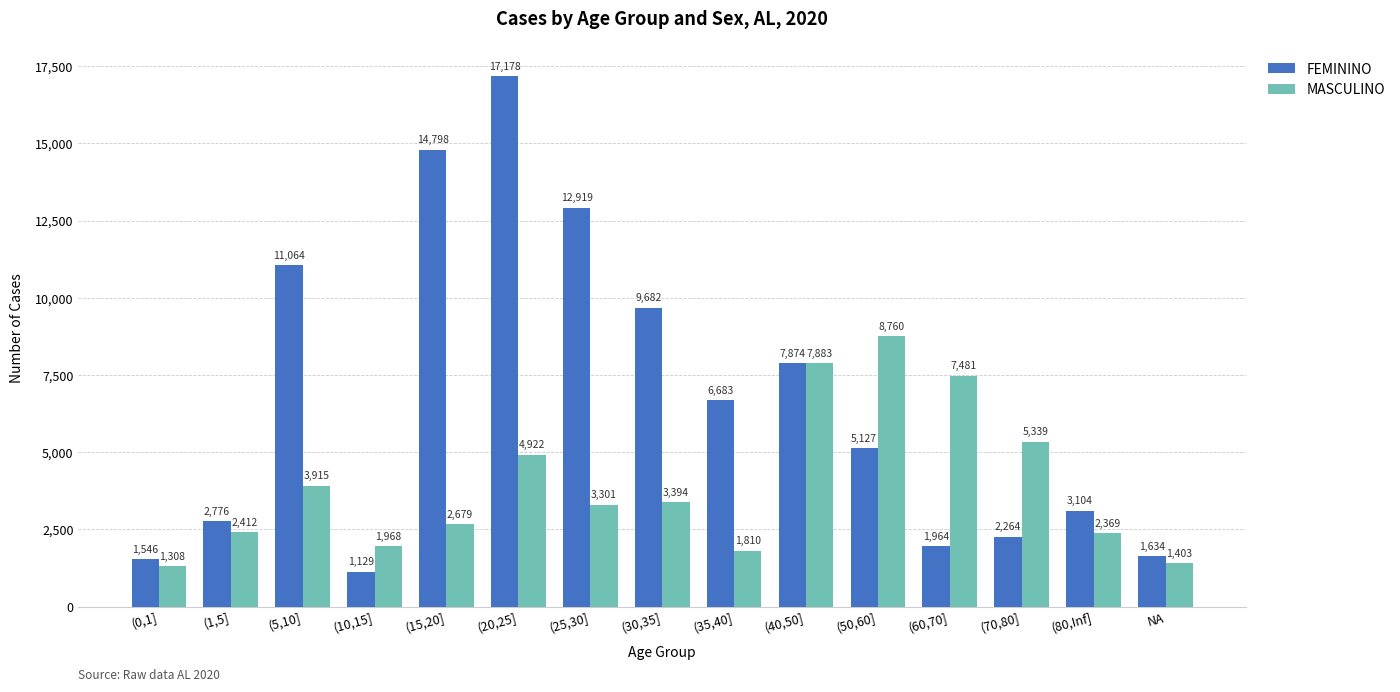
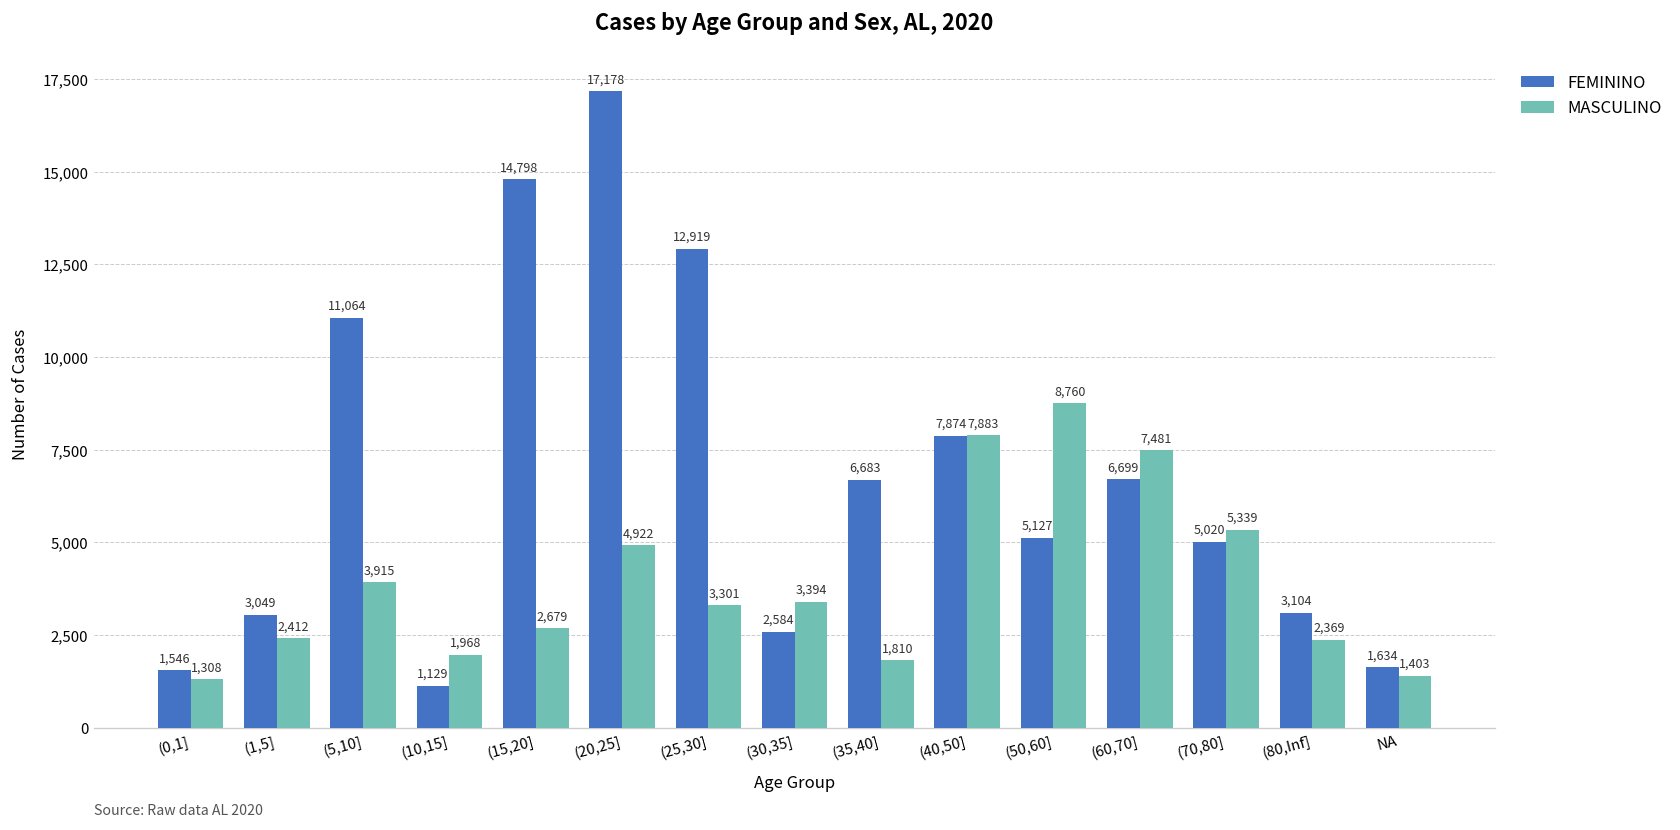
FEMININO, (1,5]: 2,776 -> 3,049
FEMININO, (30,35]: 9,682 -> 2,584
FEMININO, (60,70]: 1,964 -> 6,699
FEMININO, (70,80]: 2,264 -> 5,020
